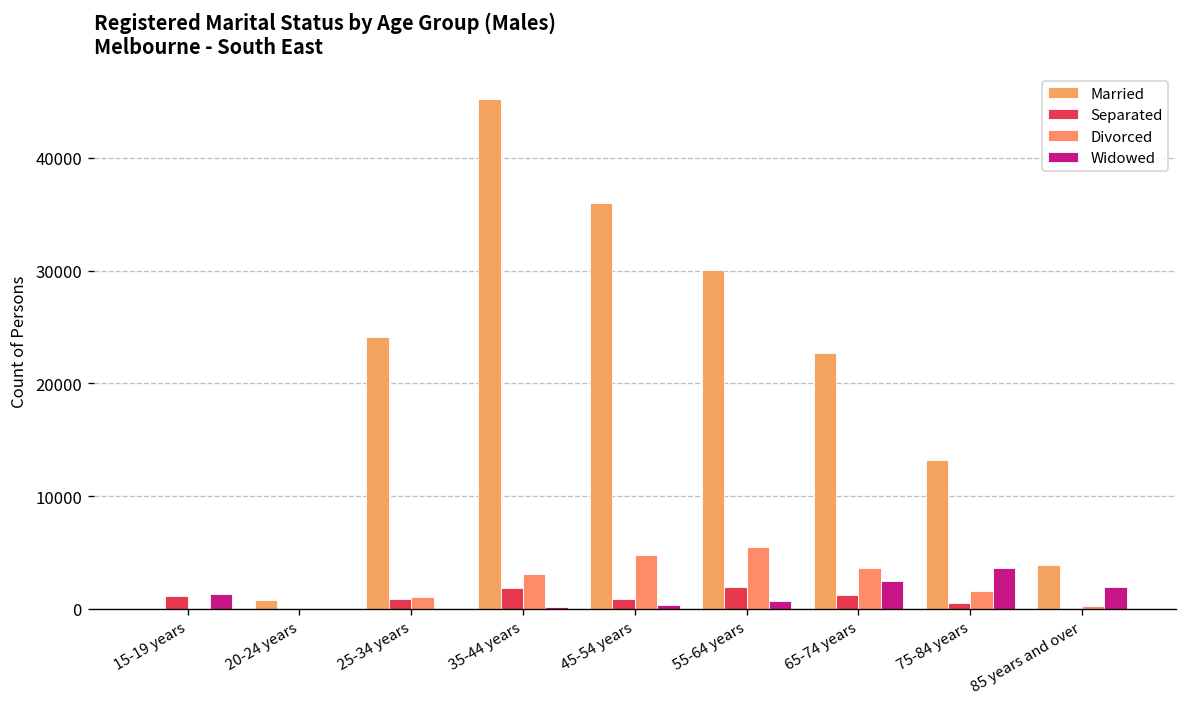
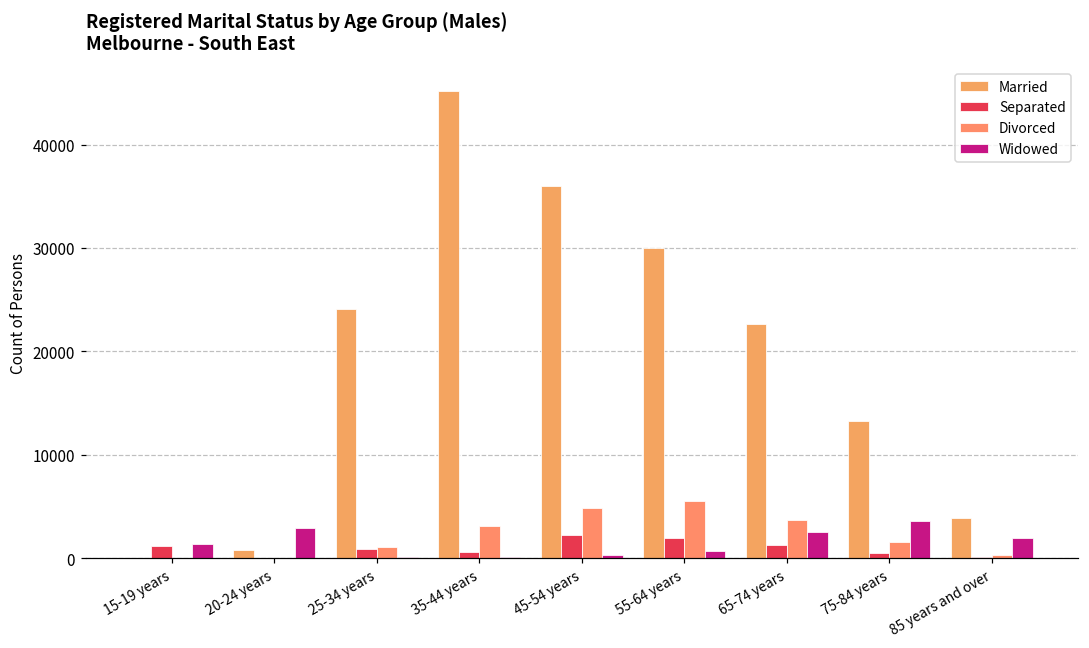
Widowed, 20-24 years: 0 -> 3000
Separated, 35-44 years: 2000 -> 1000
Separated, 45-54 years: 1000 -> 2000
